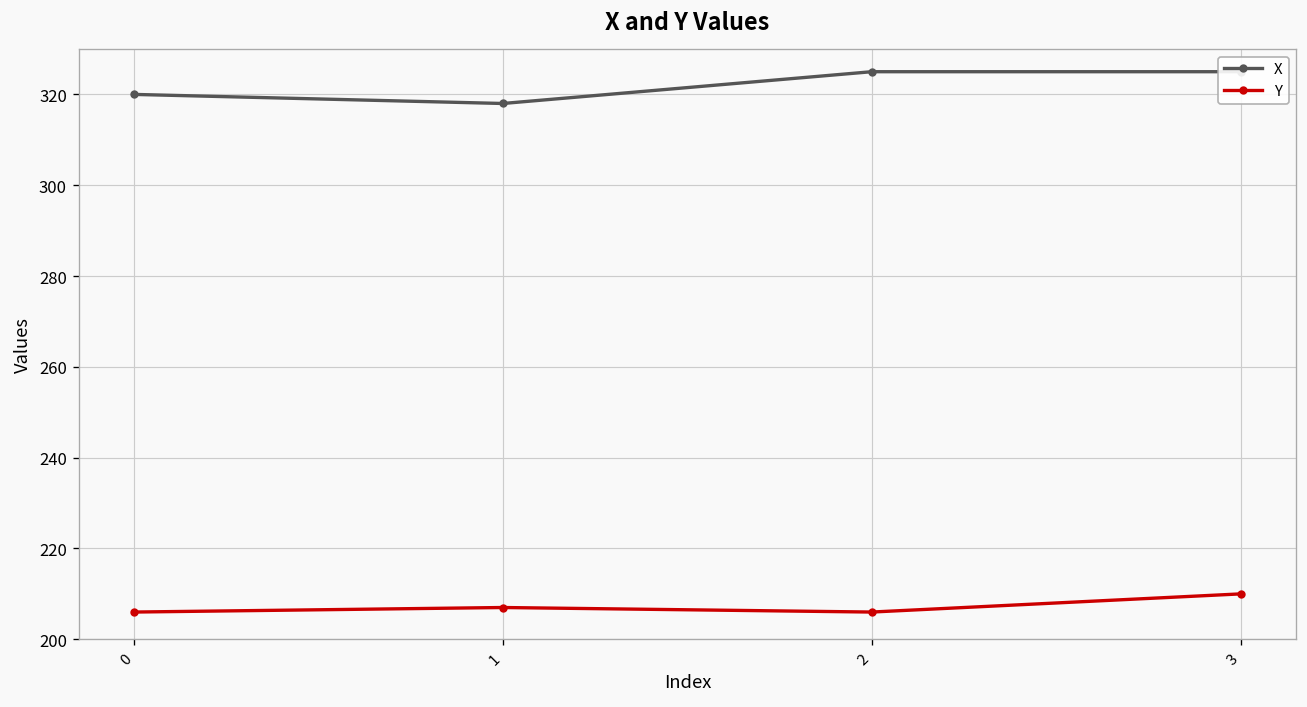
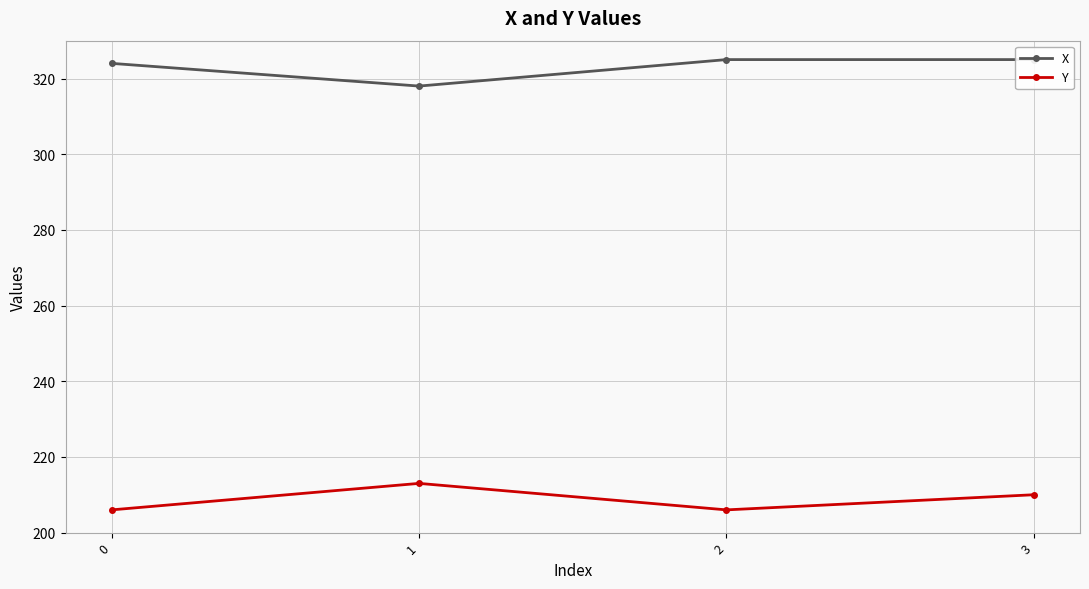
X, 0: 320 -> 324
Y, 1: 207 -> 213
